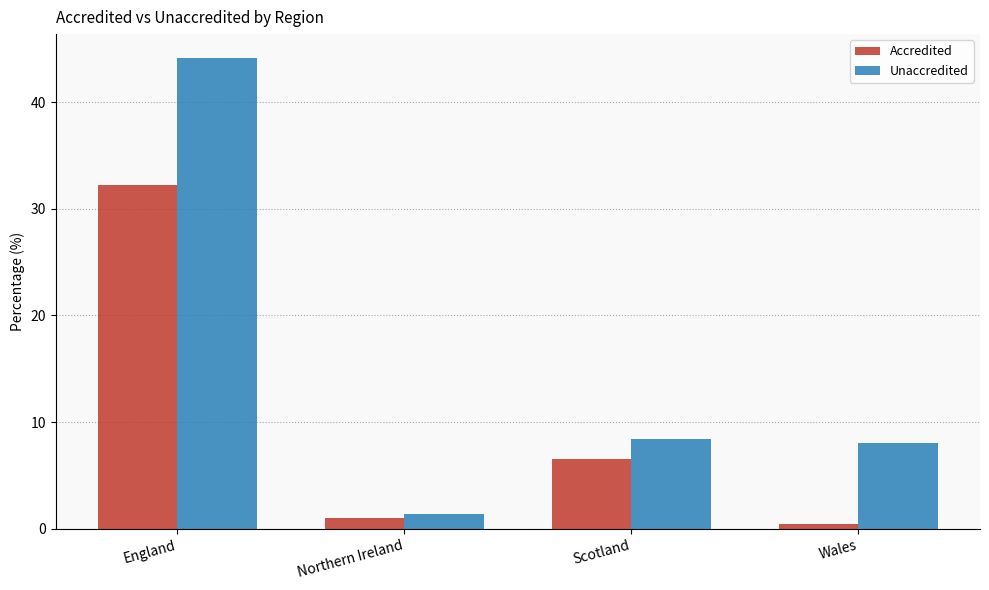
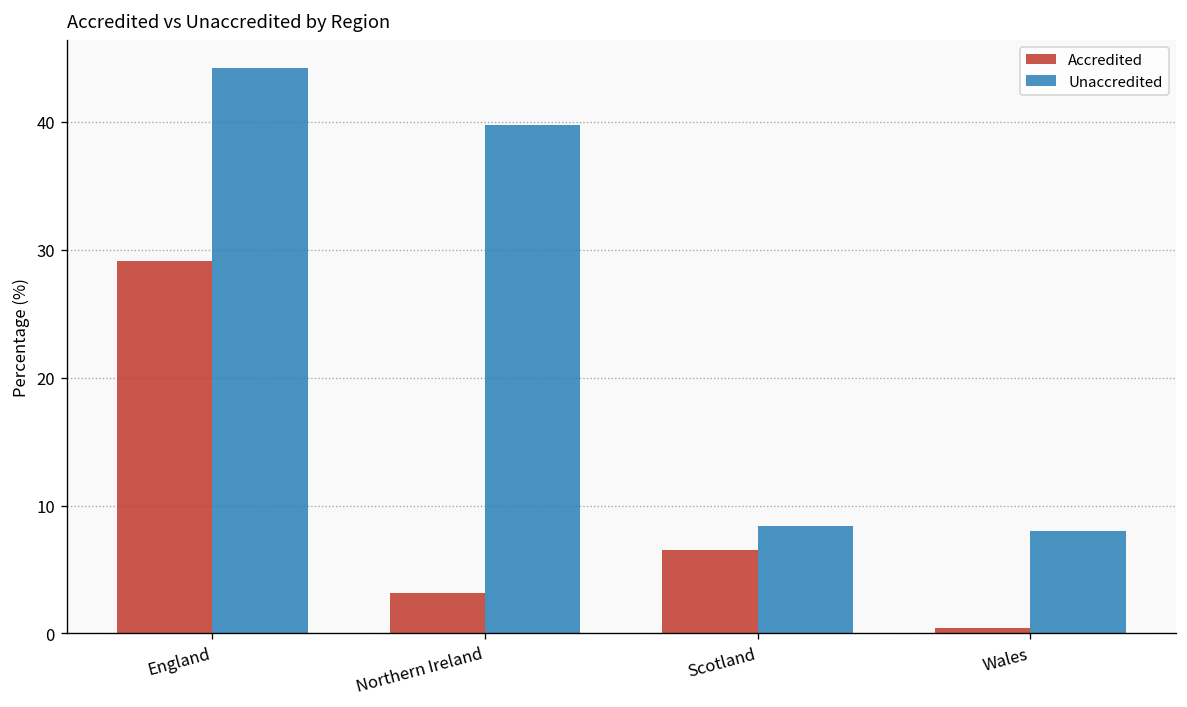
Accredited, England: 32.2 -> 29.1
Accredited, Northern Ireland: 1.0 -> 3.2
Unaccredited, Northern Ireland: 1.4 -> 39.7
